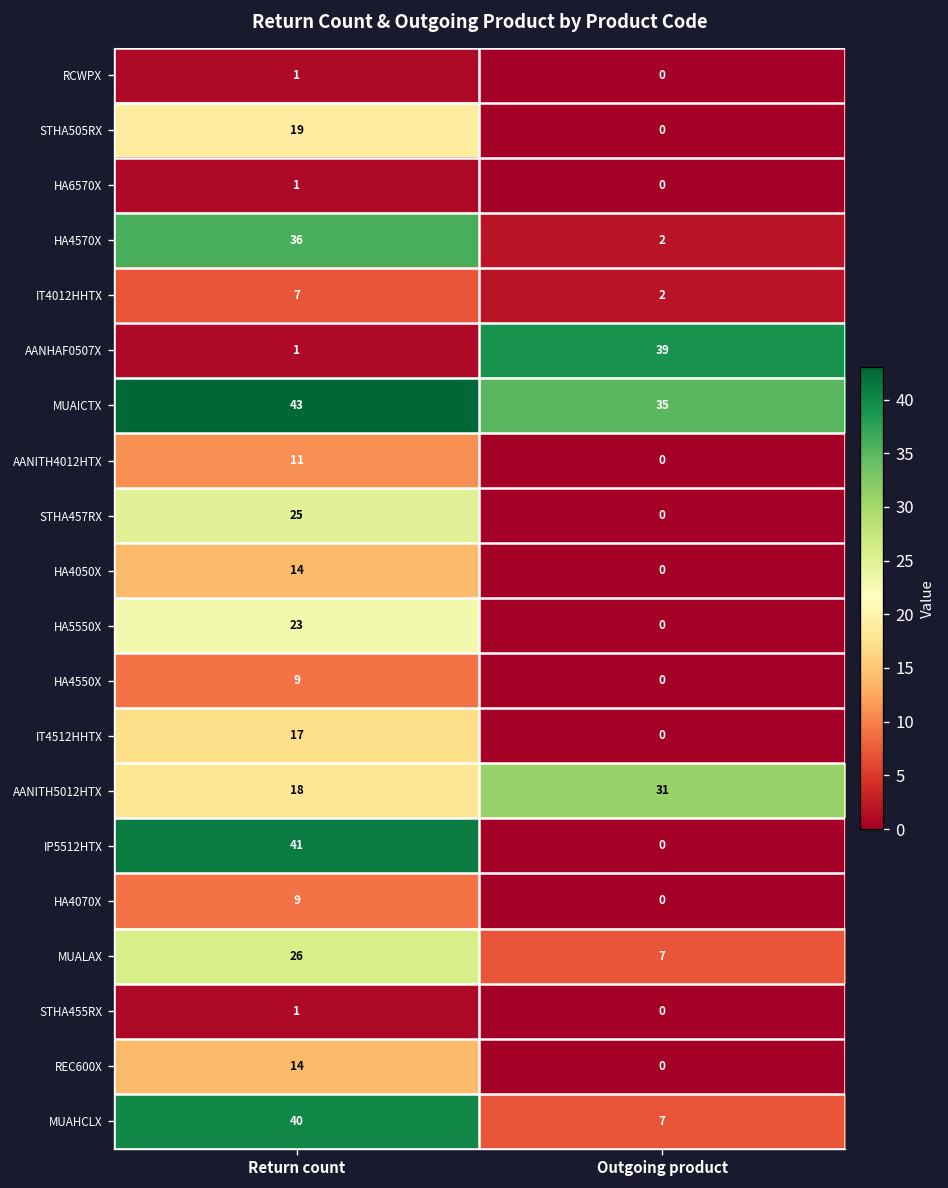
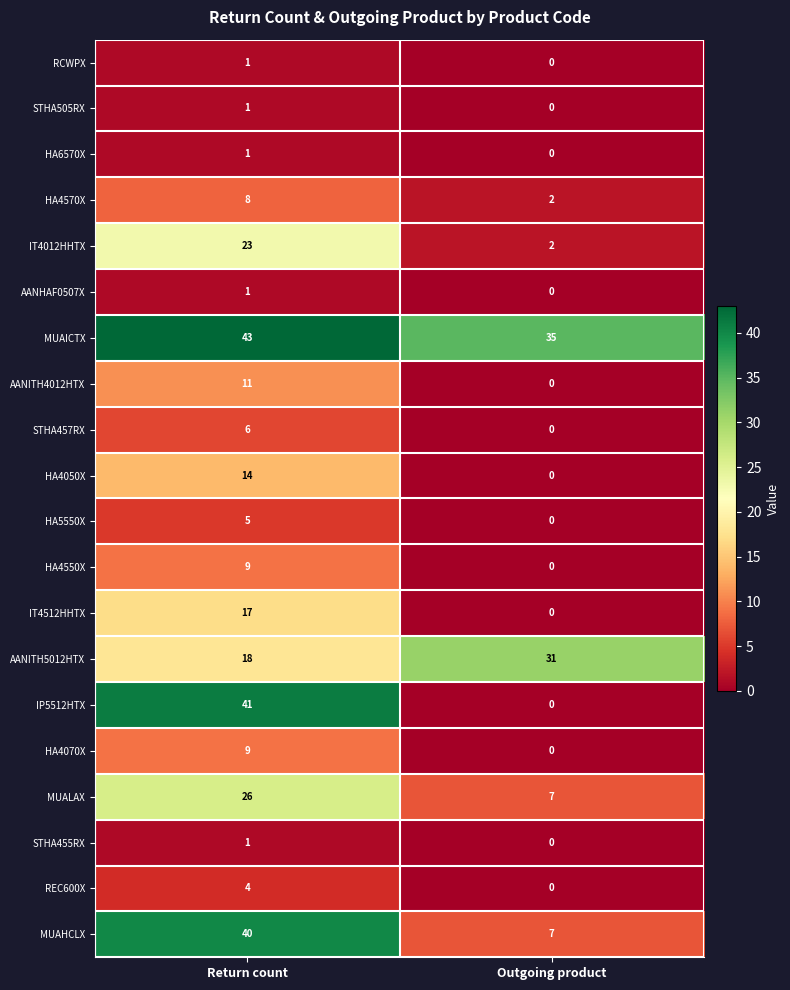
STHA505RX, Return count: 19 -> 1
HA4570X, Return count: 36 -> 8
IT4012HHTX, Return count: 7 -> 23
AANHAF0507X, Outgoing product: 39 -> 0
STHA457RX, Return count: 25 -> 6
HA5550X, Return count: 23 -> 5
REC600X, Return count: 14 -> 4
